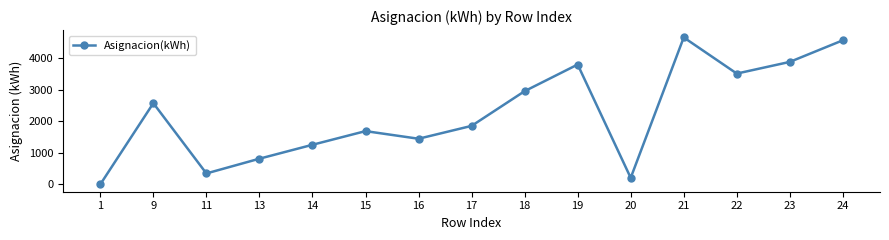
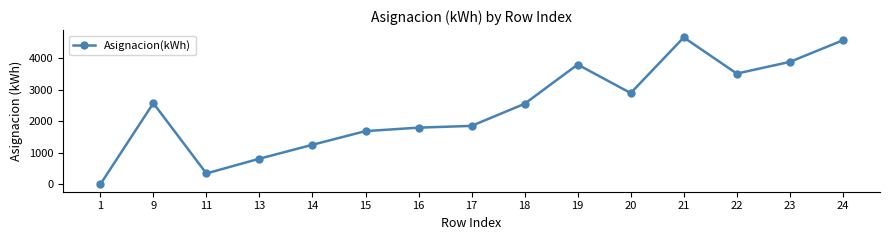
16: 1400 -> 1800
18: 3000 -> 2600
20: 200 -> 2900
